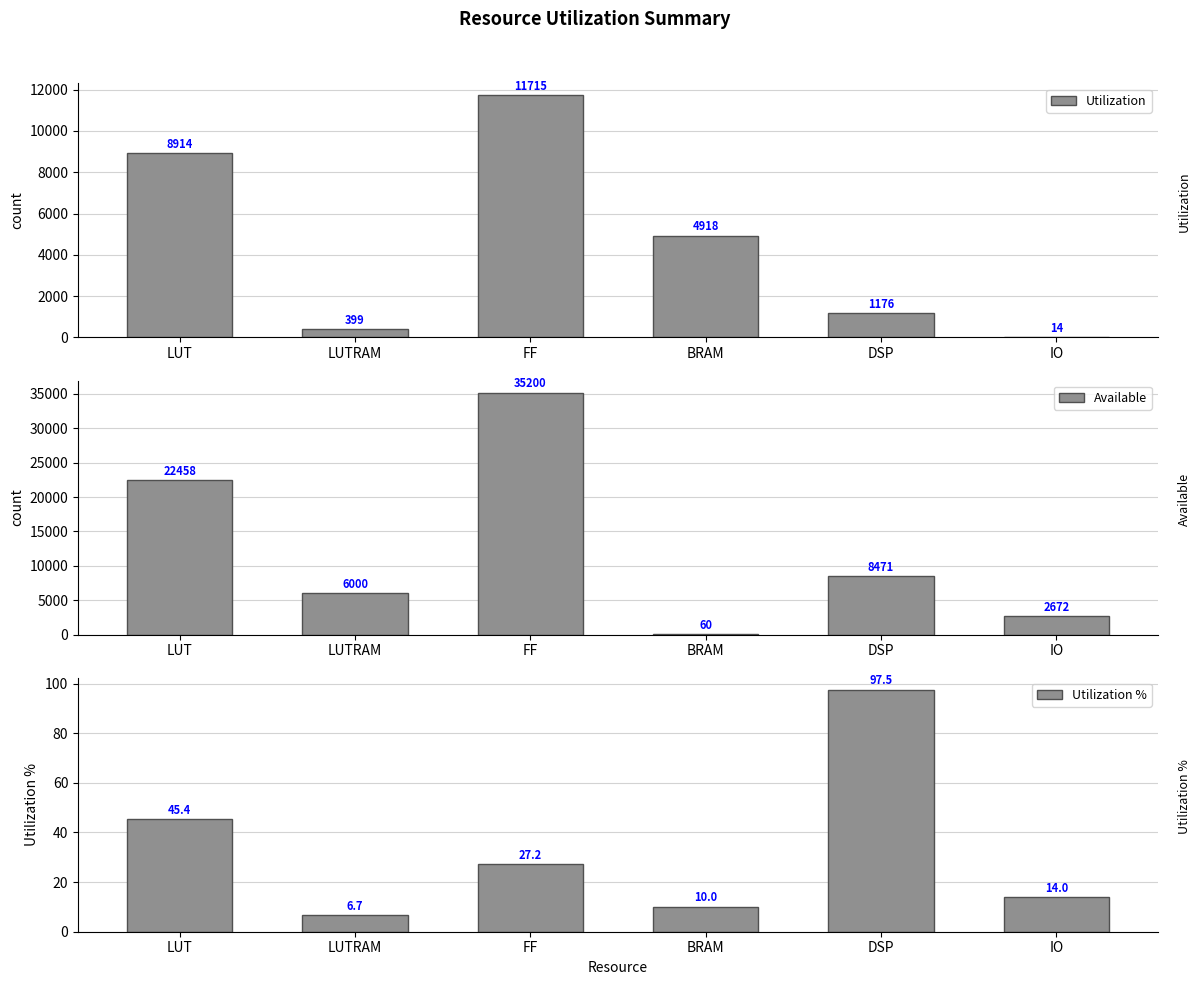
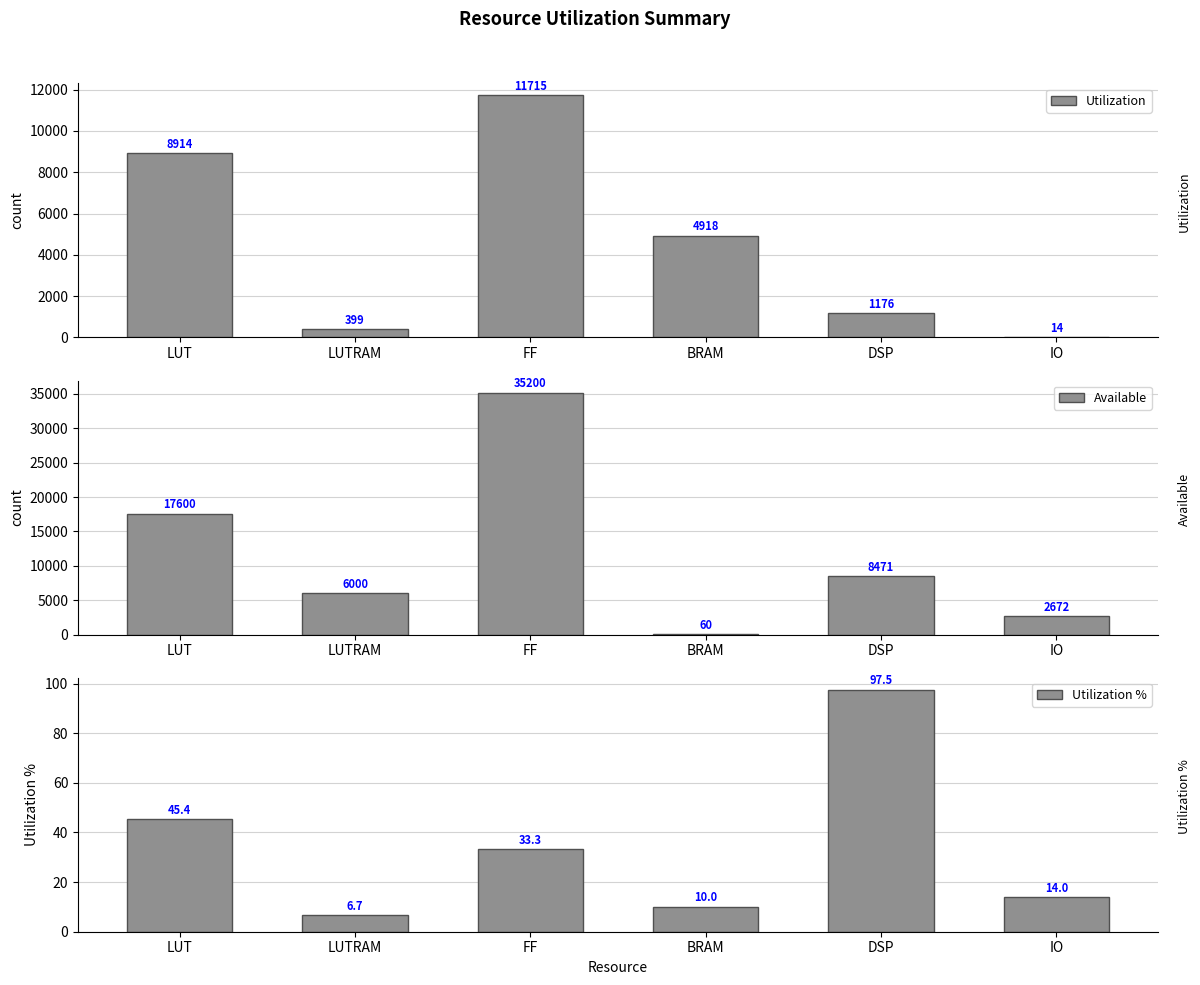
Available, LUT: 22458 -> 17600
Utilization %, FF: 27.2 -> 33.3
